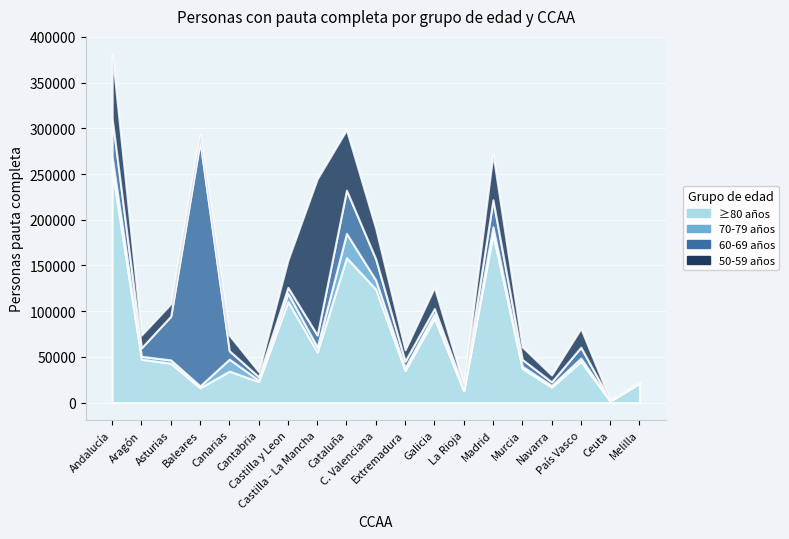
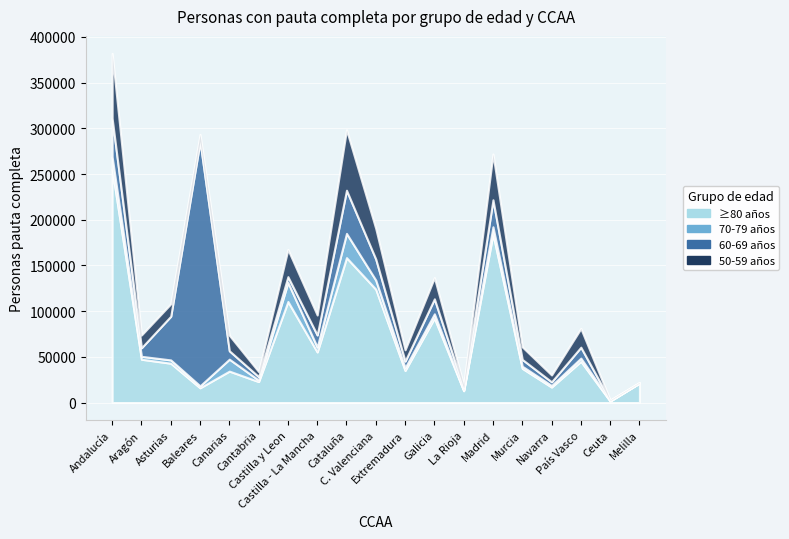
70-79 años, Castilla y Leon: 10000 -> 20000
50-59 años, Castilla - La Mancha: 170000 -> 20000
60-69 años, Galicia: 10000 -> 20000
